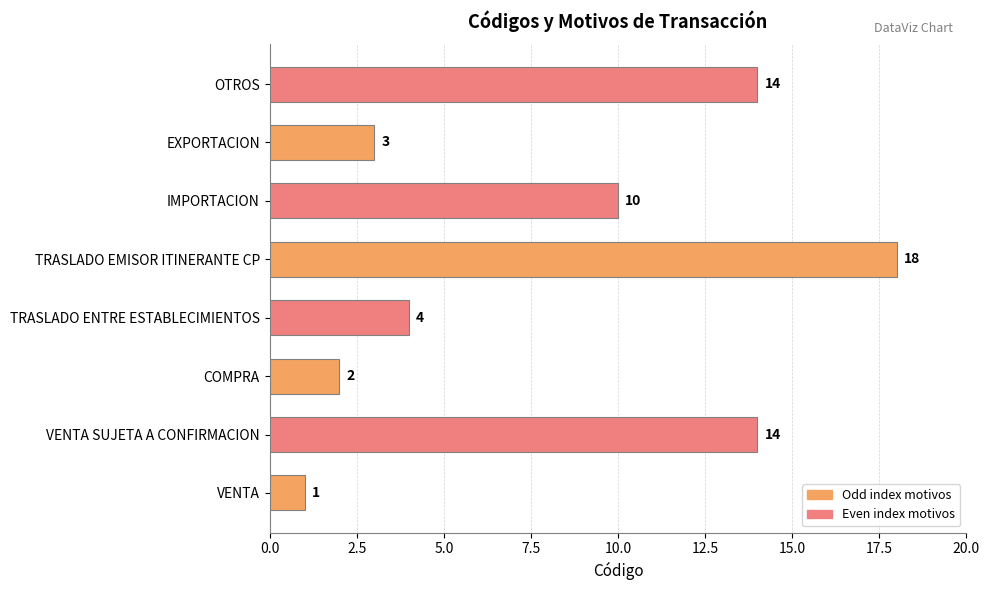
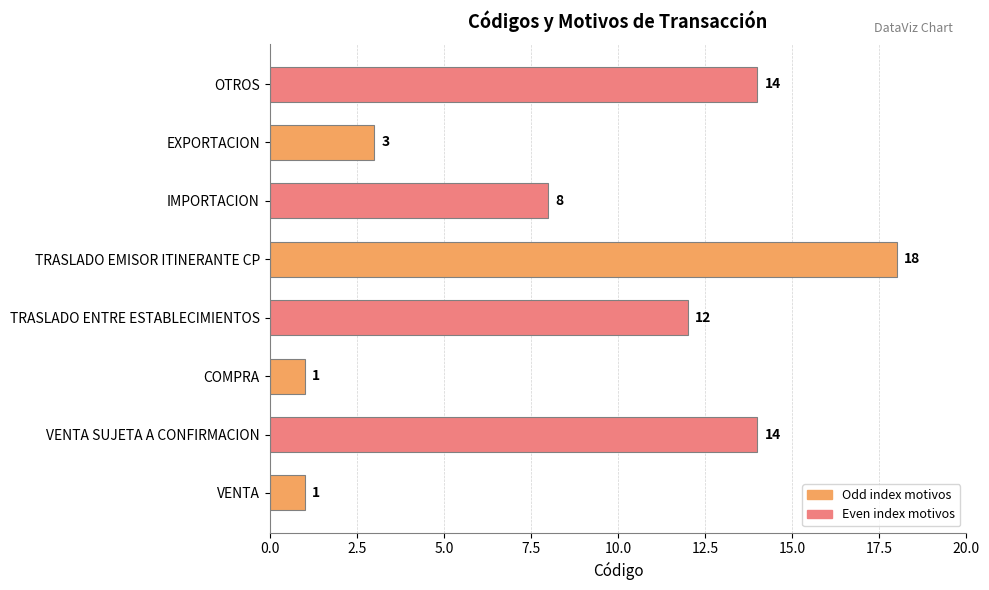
IMPORTACION: 10 -> 8
TRASLADO ENTRE ESTABLECIMIENTOS: 4 -> 12
COMPRA: 2 -> 1
